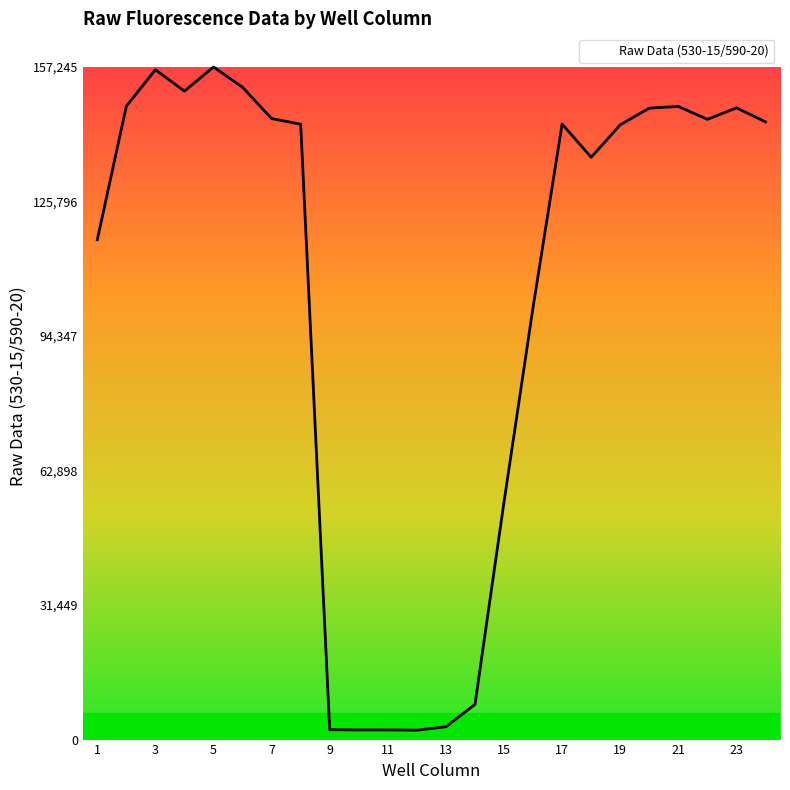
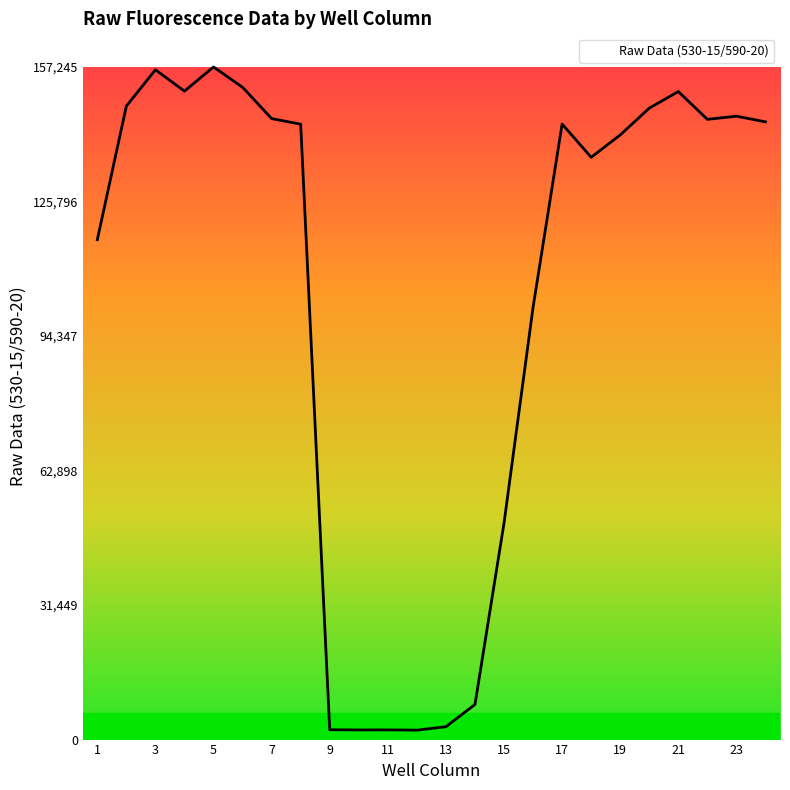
15: 56,000 -> 51,000
19: 144,000 -> 141,000
21: 148,000 -> 151,000
23: 148,000 -> 146,000
